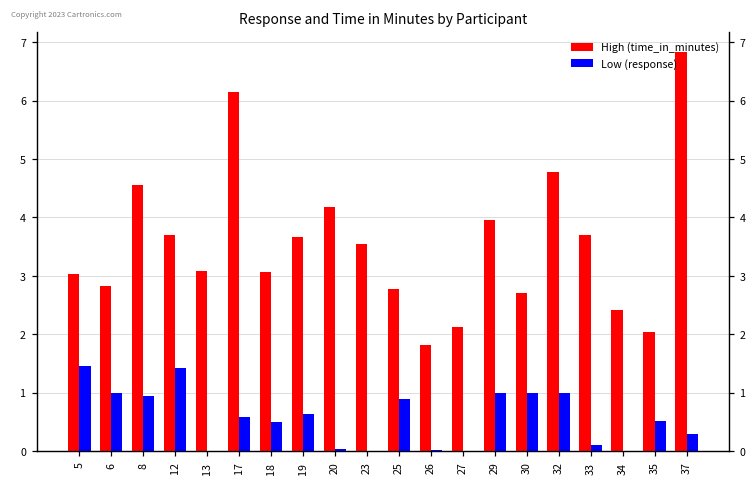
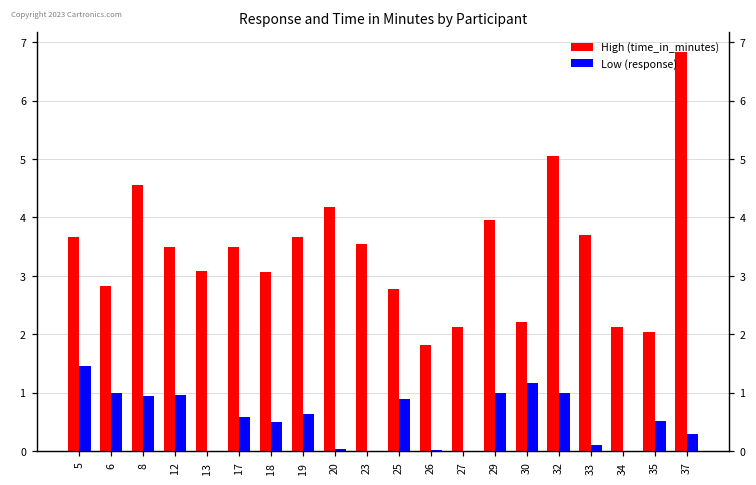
High (time_in_minutes), 5: 3.0 -> 3.7
High (time_in_minutes), 12: 3.7 -> 3.5
Low (response), 12: 1.4 -> 1.0
High (time_in_minutes), 17: 6.2 -> 3.5
High (time_in_minutes), 30: 2.7 -> 2.2
Low (response), 30: 1.0 -> 1.2
High (time_in_minutes), 32: 4.8 -> 5.1
High (time_in_minutes), 34: 2.4 -> 2.1
